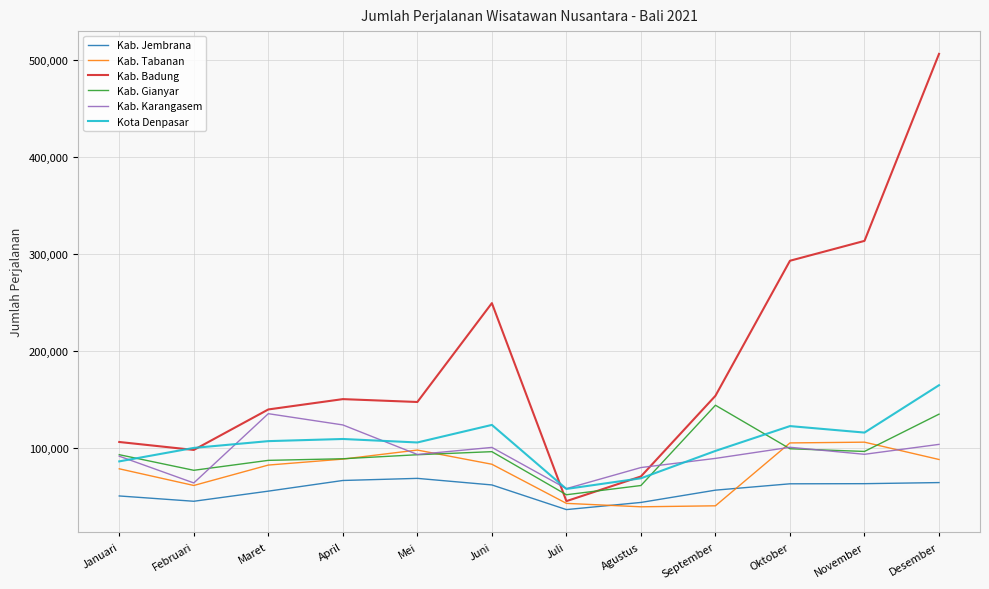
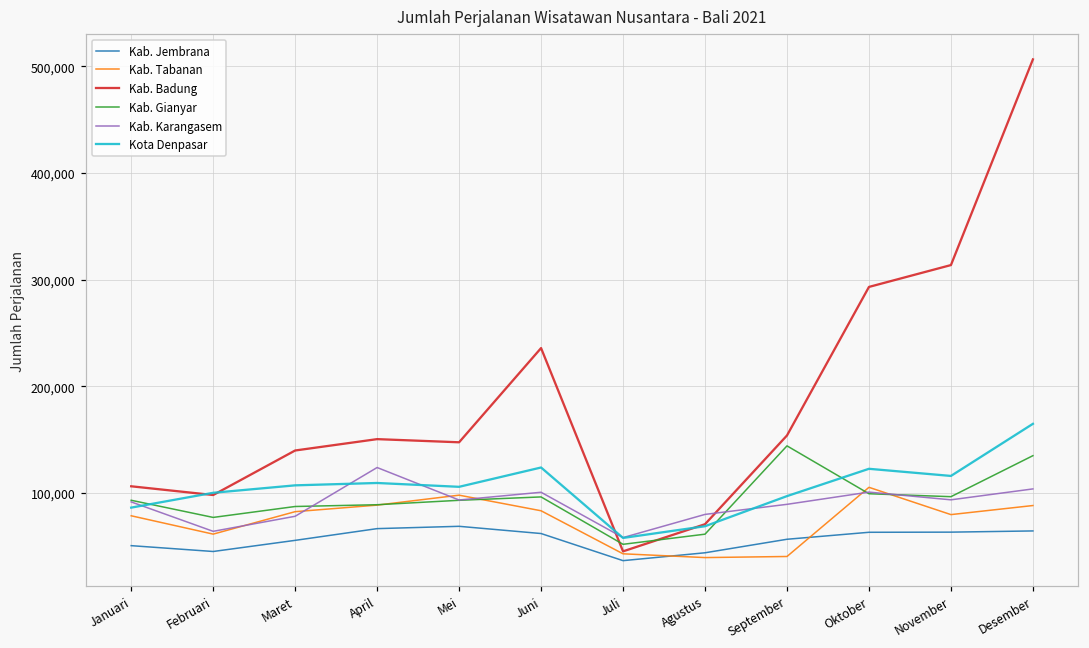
Kab. Karangasem, Maret: 140,000 -> 80,000
Kab. Badung, Juni: 250,000 -> 240,000
Kab. Tabanan, November: 110,000 -> 80,000
